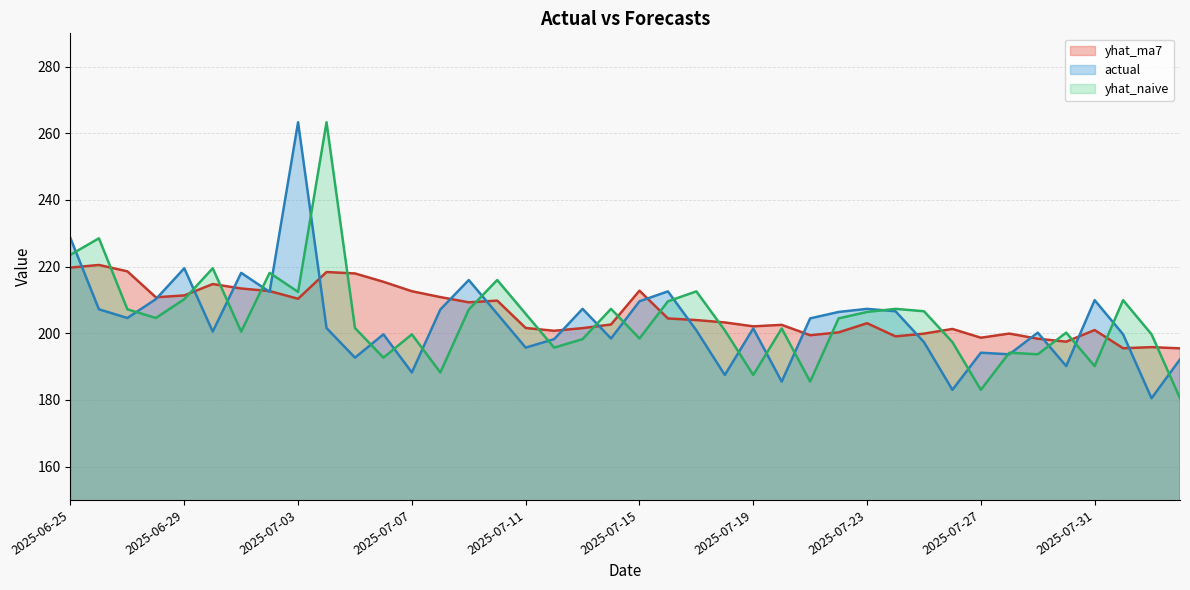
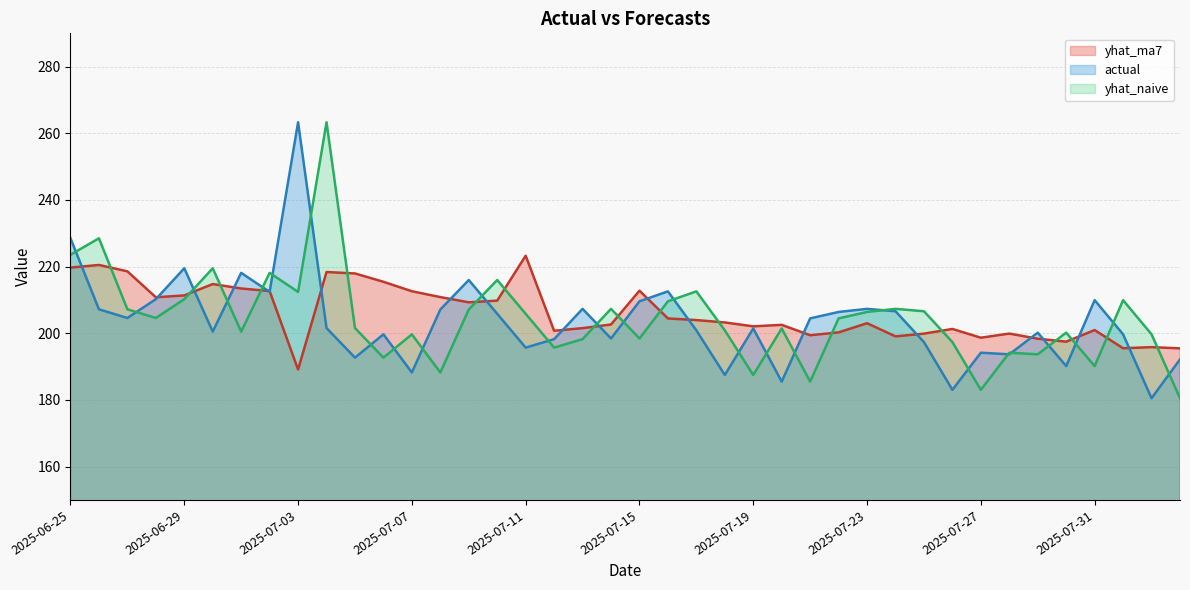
yhat_ma7, 2025-07-03: 210 -> 189
yhat_ma7, 2025-07-11: 202 -> 223
